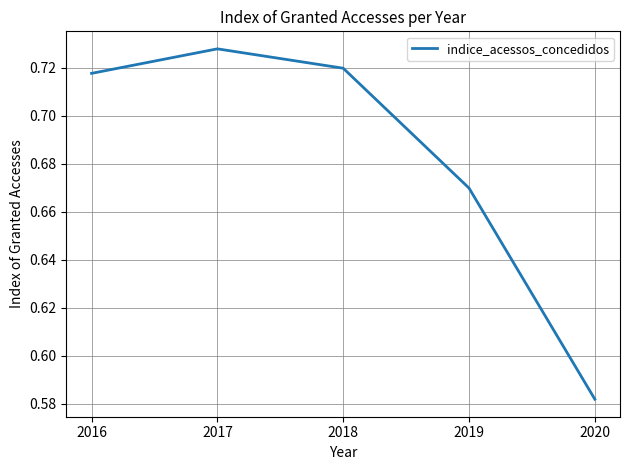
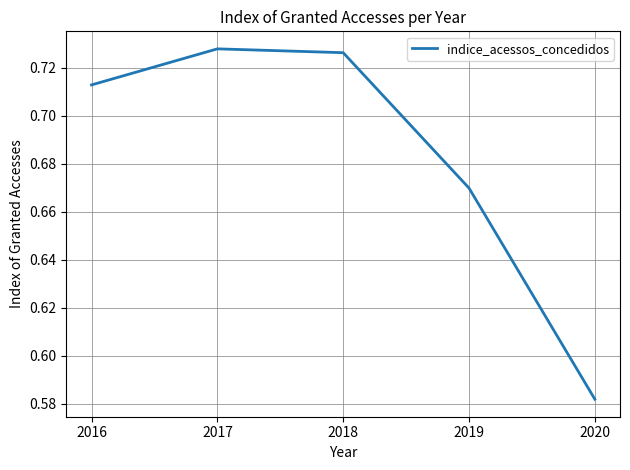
2016: 0.718 -> 0.713
2018: 0.720 -> 0.726
